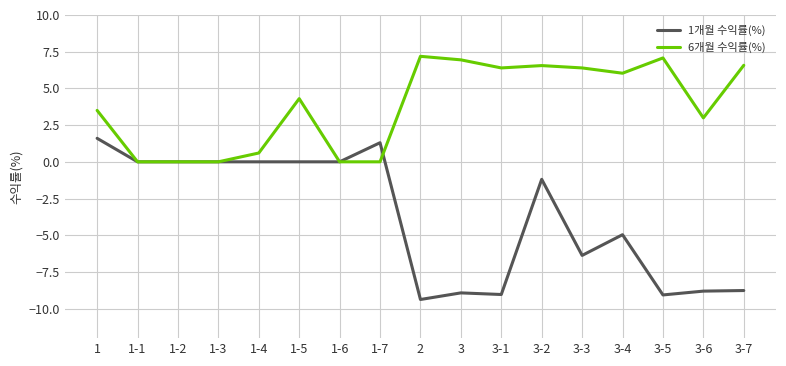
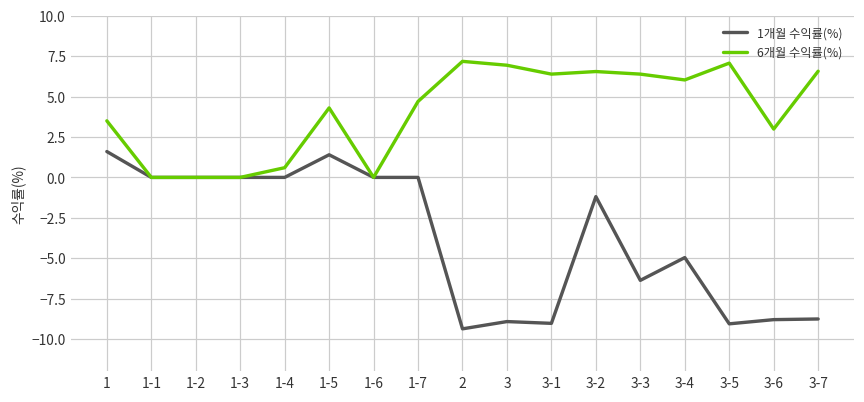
1개월 수익률(%), 1-5: 0.0 -> 1.4
1개월 수익률(%), 1-7: 1.3 -> 0.0
6개월 수익률(%), 1-7: 0.0 -> 4.7
